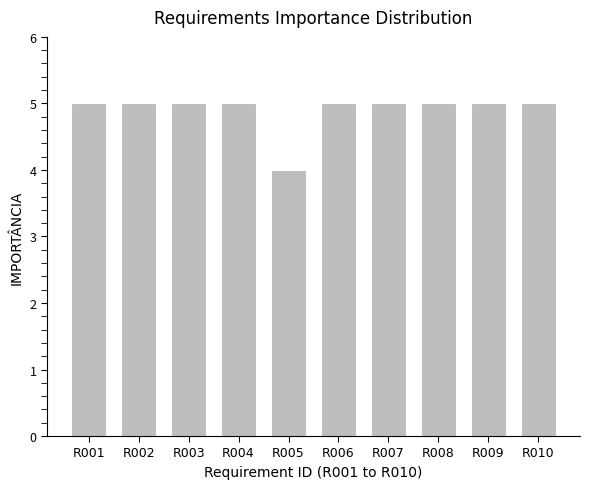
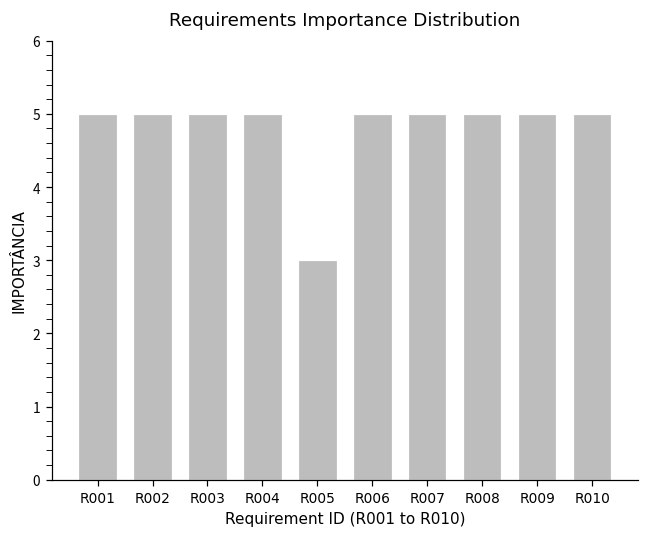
R005: 4 -> 3
